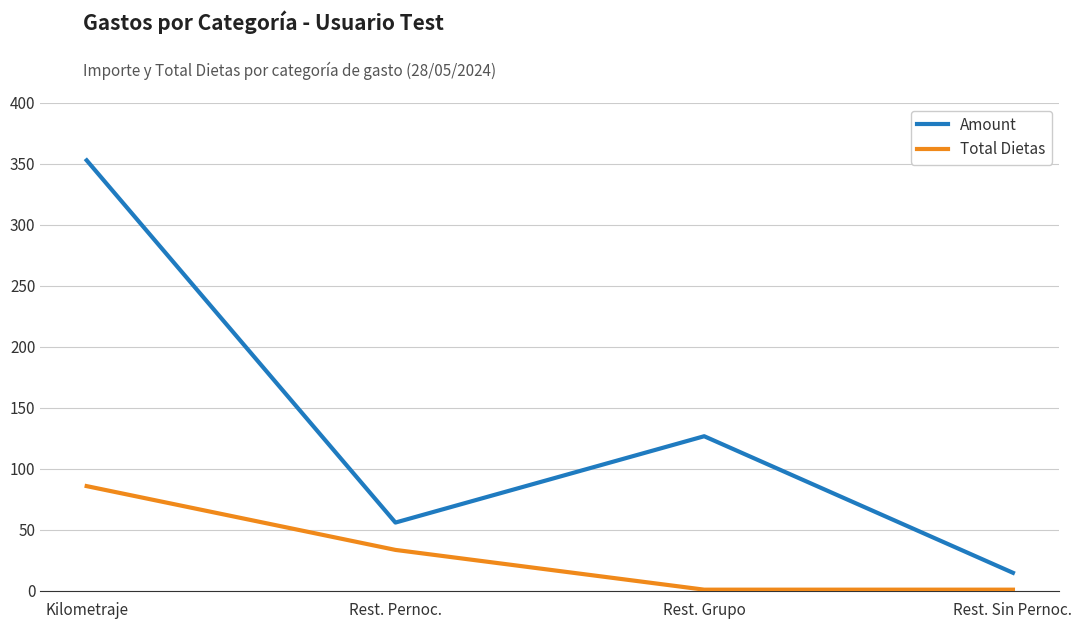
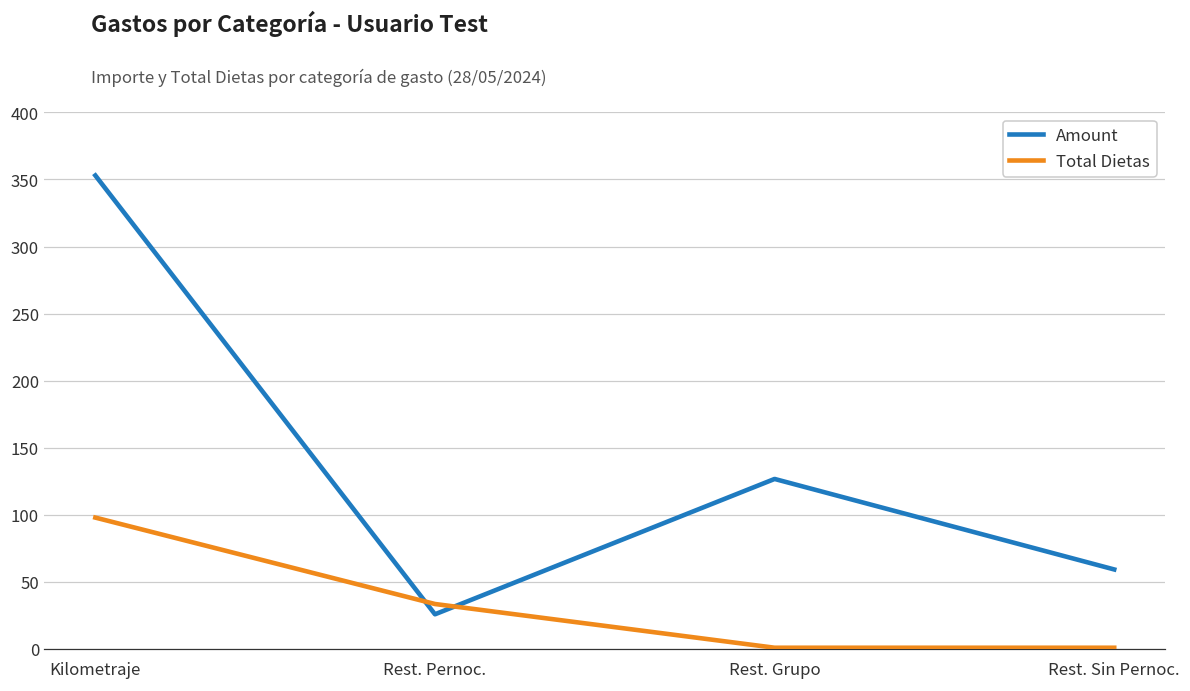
Total Dietas, Kilometraje: 86 -> 98
Amount, Rest. Pernoc.: 56 -> 26
Amount, Rest. Sin Pernoc.: 15 -> 59
